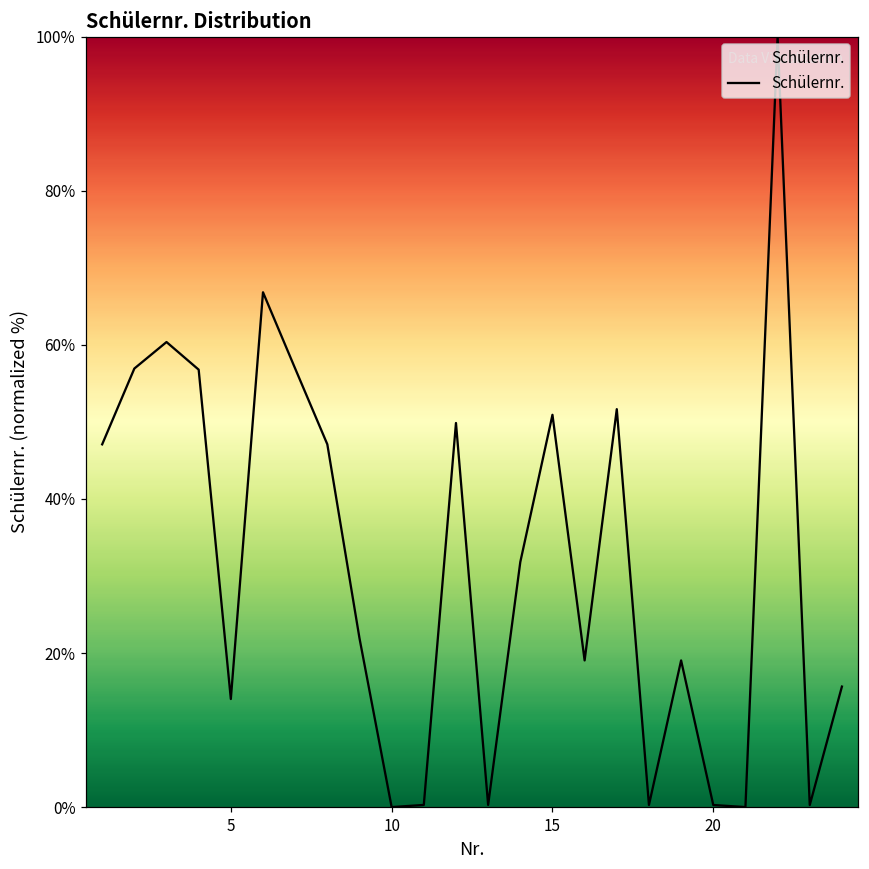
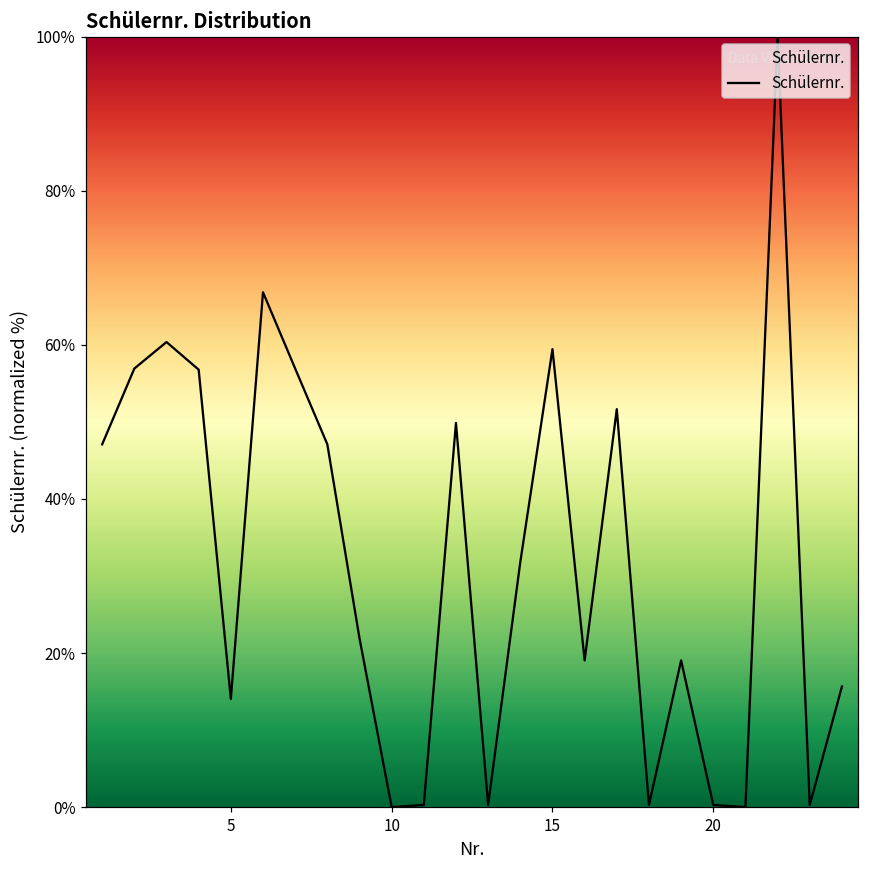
15: 51% -> 59%
